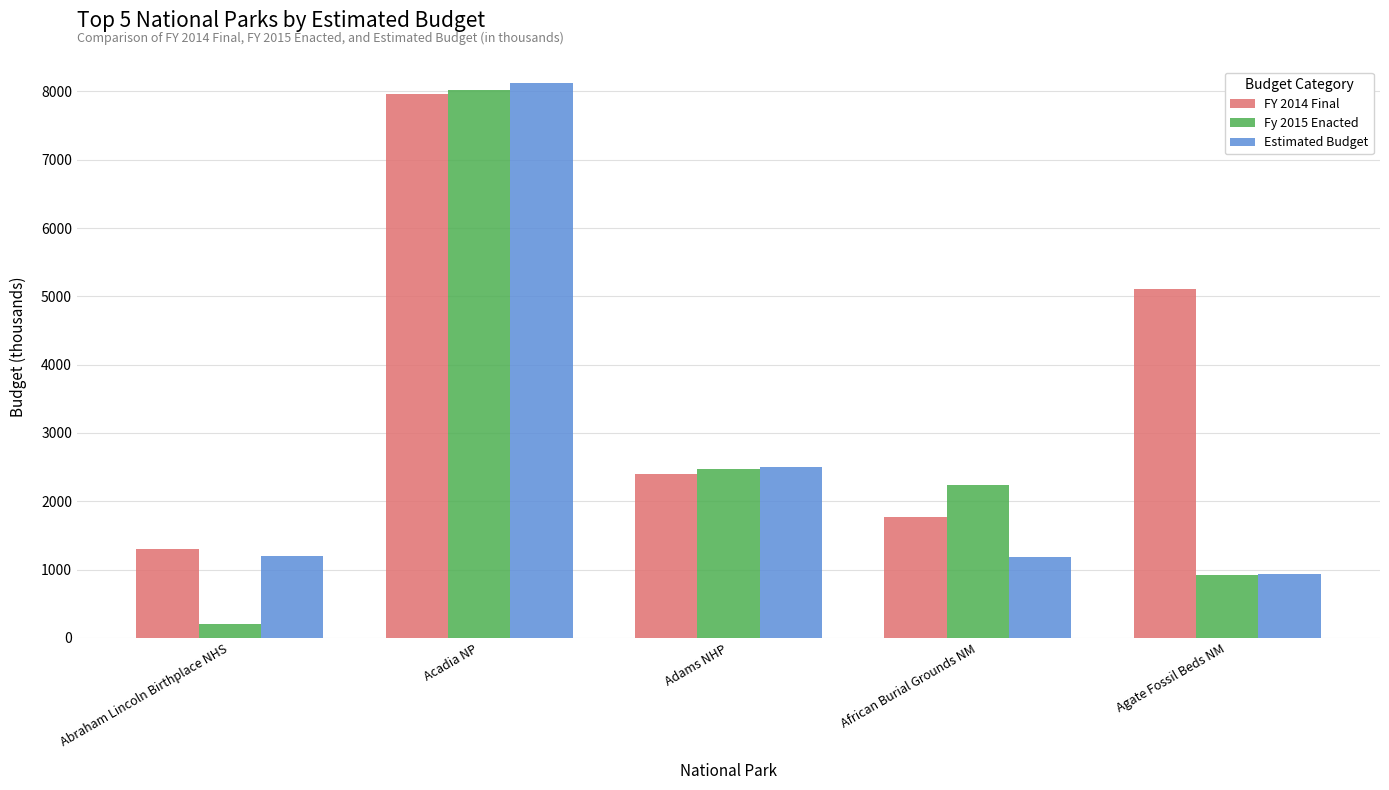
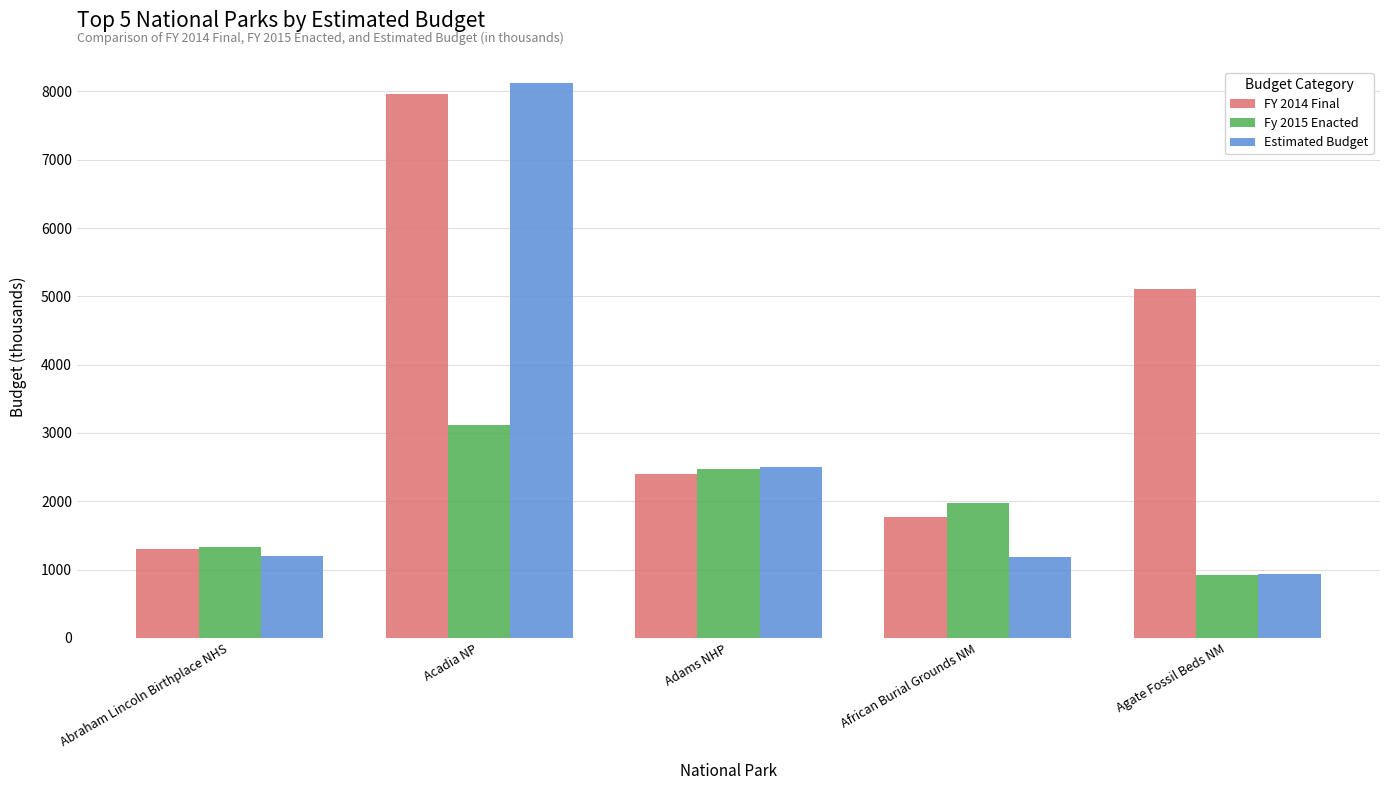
Fy 2015 Enacted, Abraham Lincoln Birthplace NHS: 200 -> 1300
Fy 2015 Enacted, Acadia NP: 8000 -> 3100
Fy 2015 Enacted, African Burial Grounds NM: 2200 -> 2000
